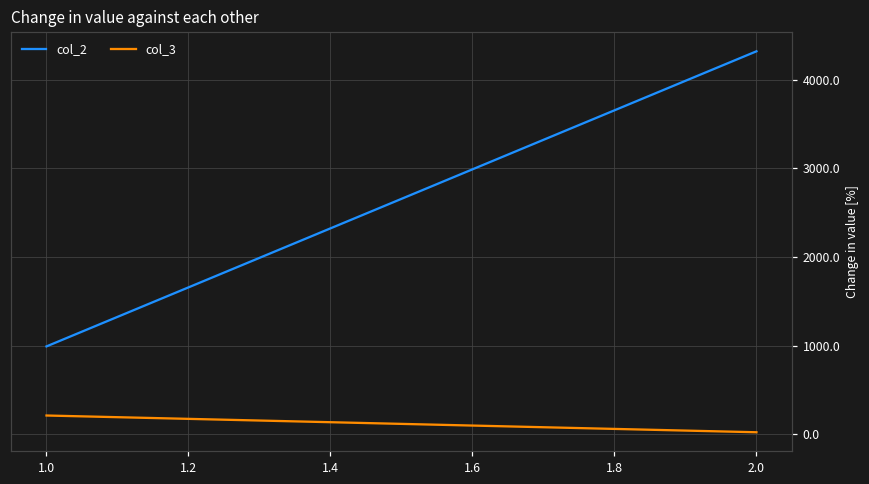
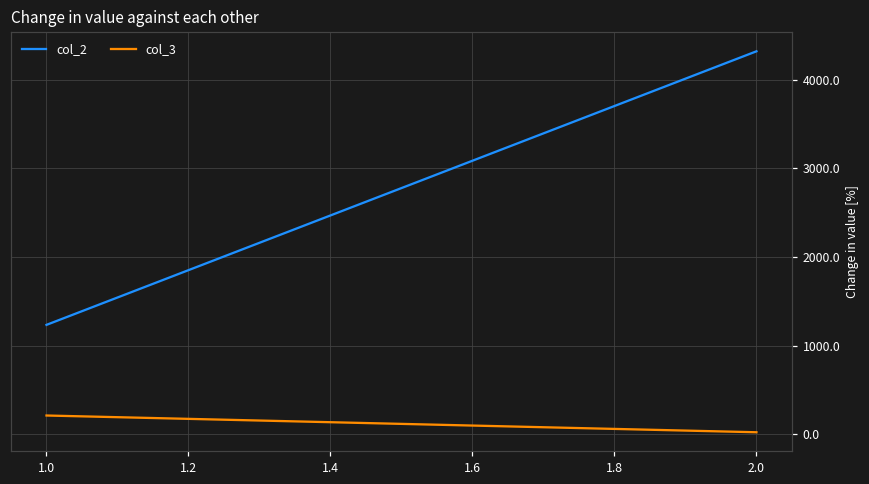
col_2, 1.0: 1000 -> 1200
